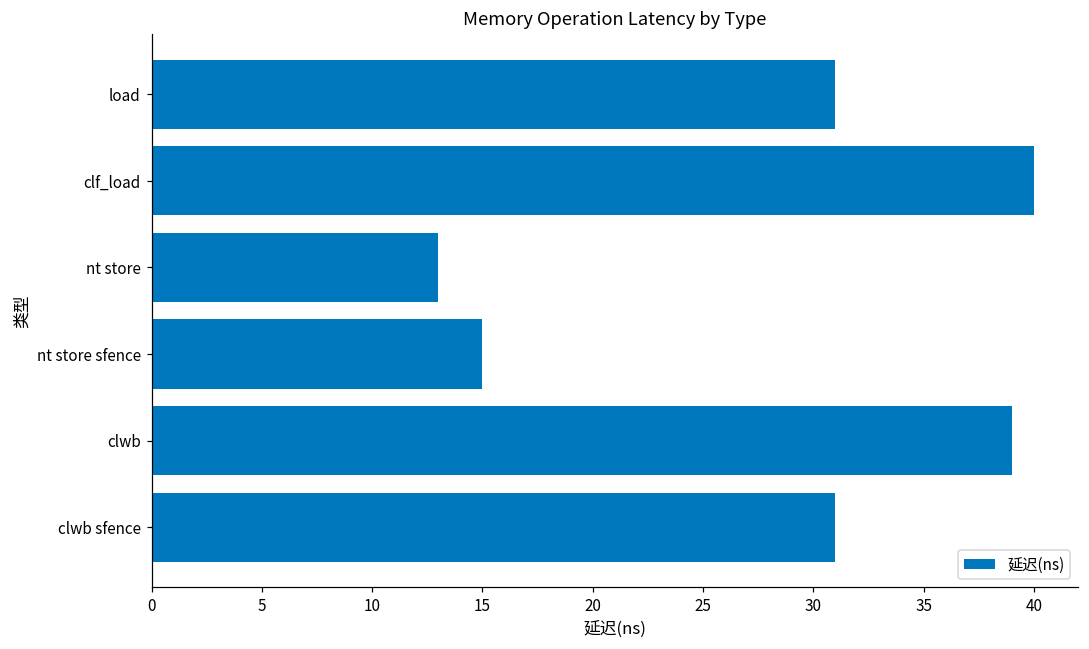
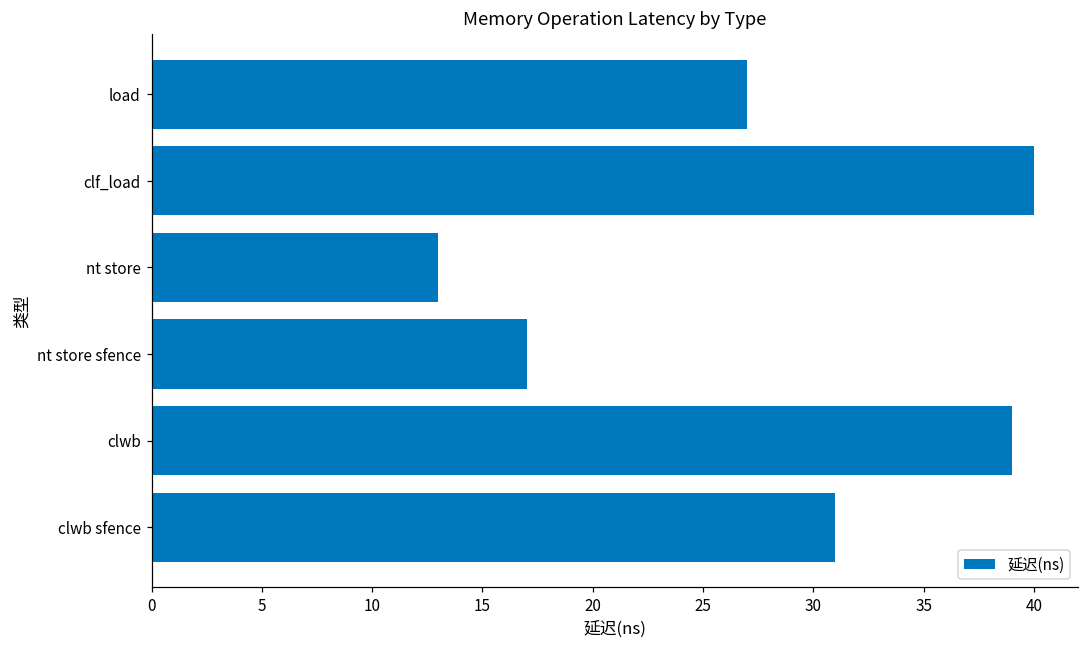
load: 31 -> 27
nt store sfence: 15 -> 17
